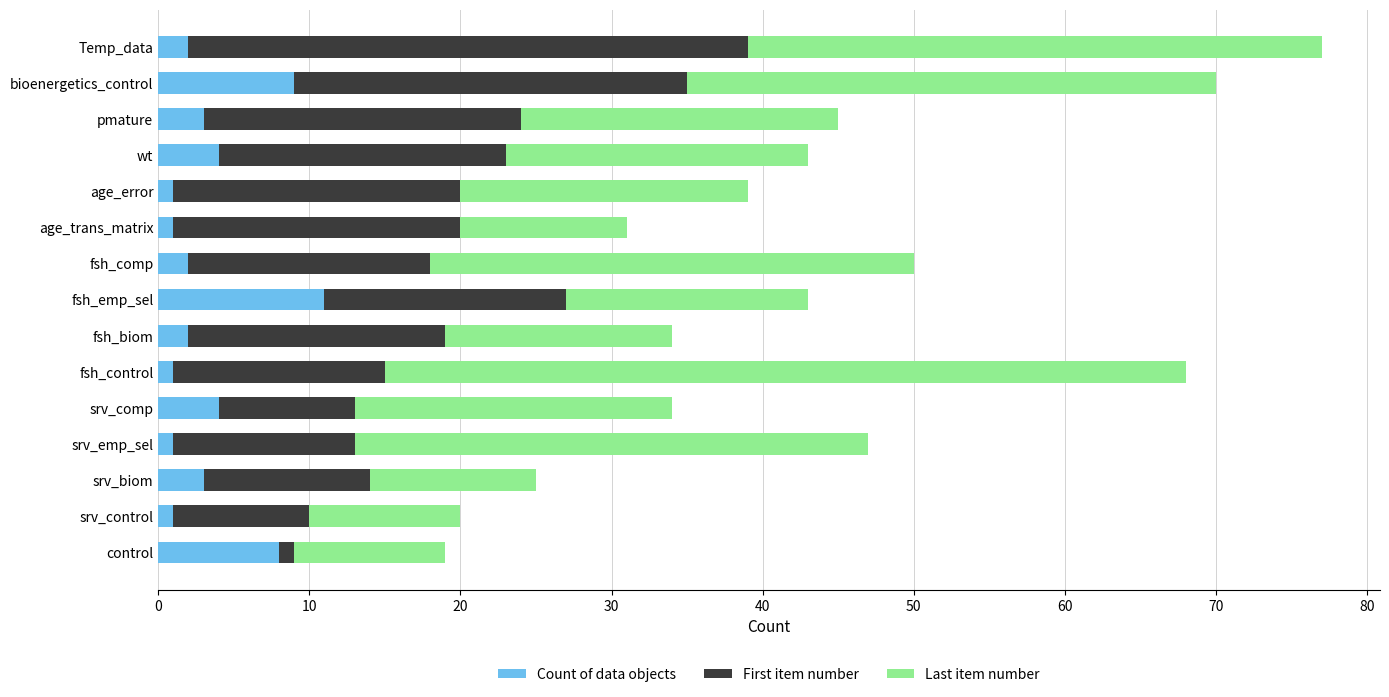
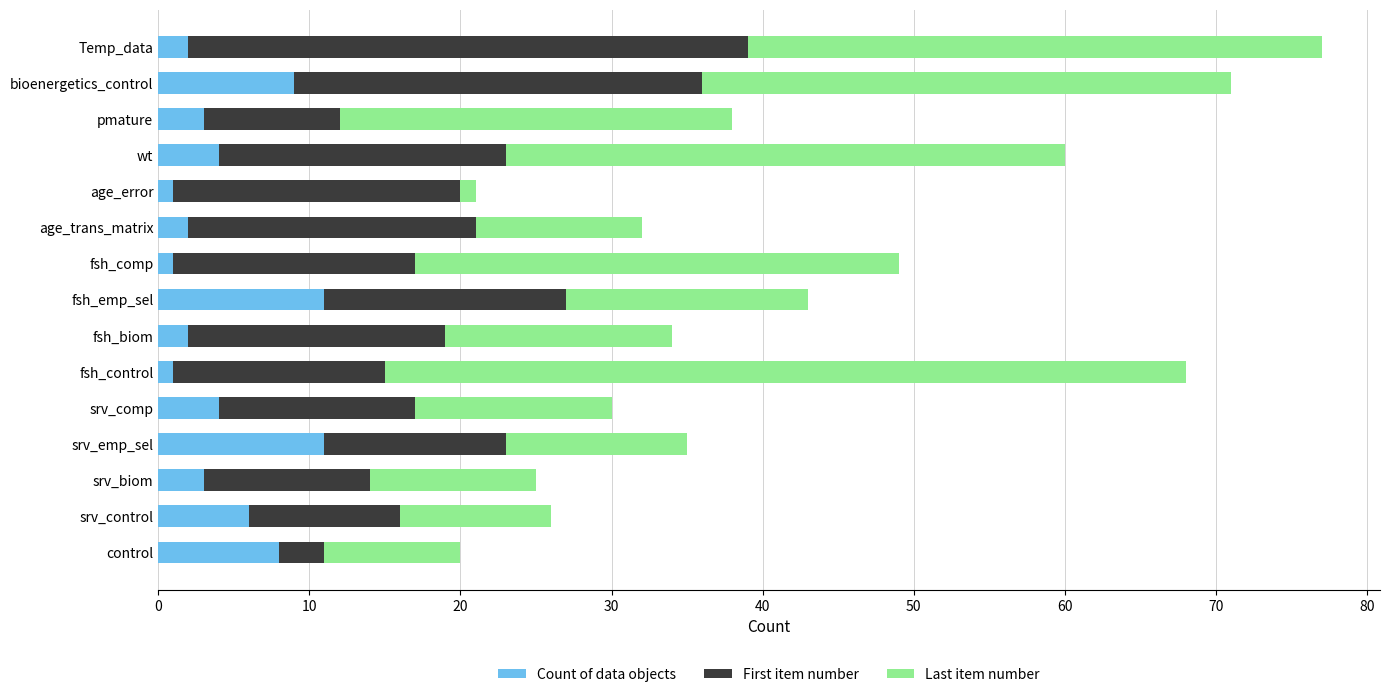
First item number, bioenergetics_control: 26 -> 27
First item number, pmature: 21 -> 9
Last item number, pmature: 21 -> 26
Last item number, wt: 20 -> 37
Last item number, age_error: 19 -> 1
Count of data objects, age_trans_matrix: 1 -> 2
Count of data objects, fsh_comp: 2 -> 1
First item number, srv_comp: 9 -> 13
Last item number, srv_comp: 21 -> 13
Count of data objects, srv_emp_sel: 1 -> 11
Last item number, srv_emp_sel: 34 -> 12
Count of data objects, srv_control: 1 -> 6
First item number, srv_control: 9 -> 10
First item number, control: 1 -> 3
Last item number, control: 10 -> 9
